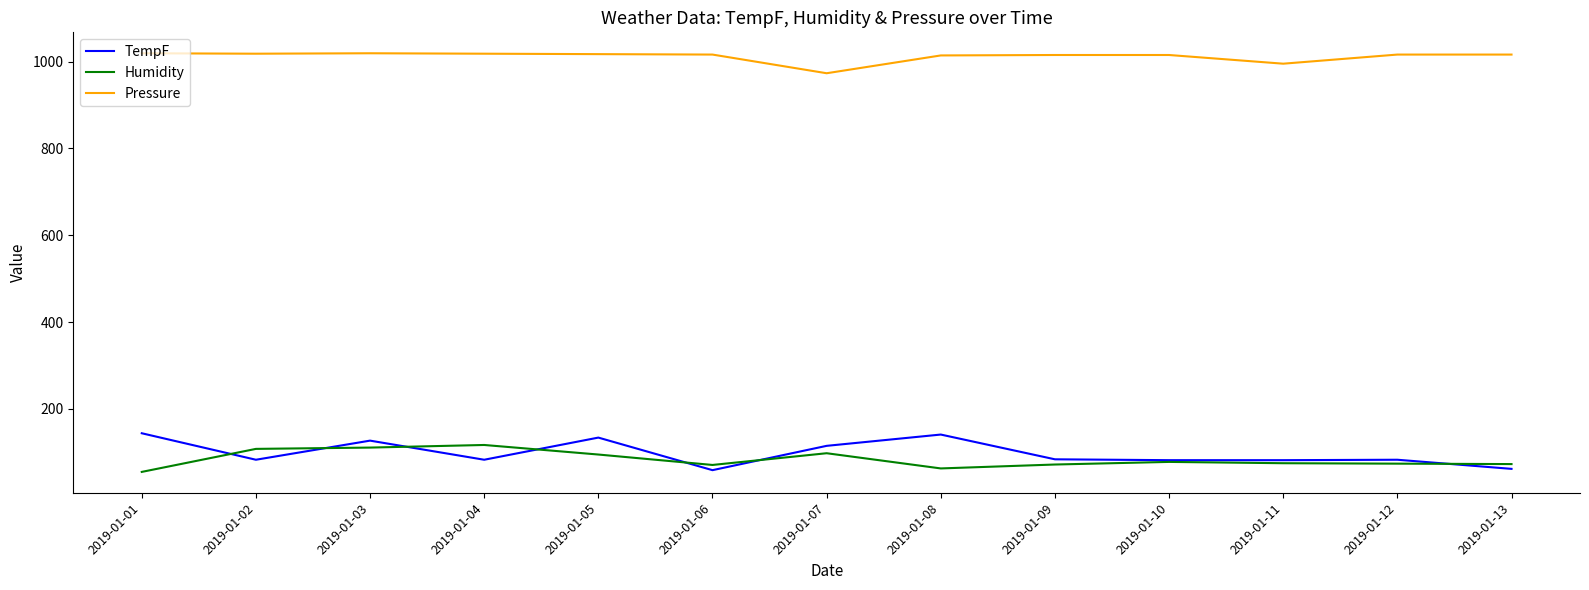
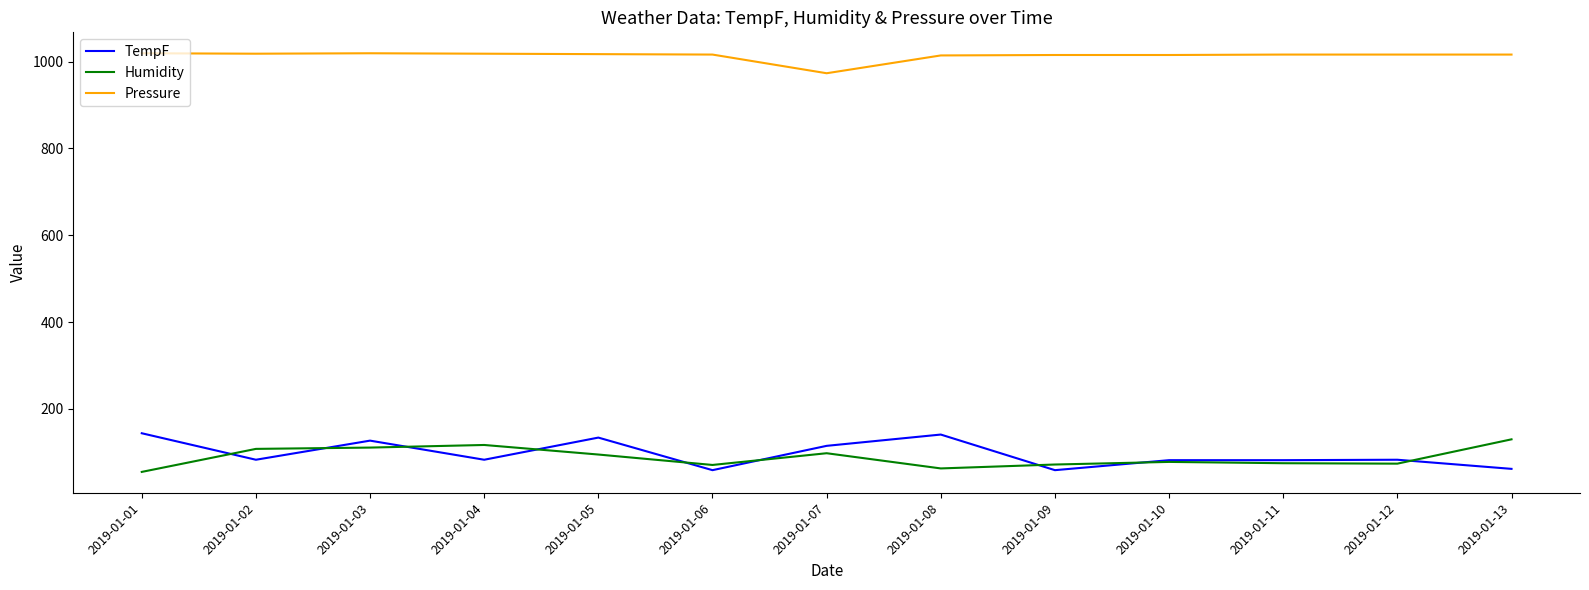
TempF, 2019-01-09: 80 -> 60
Pressure, 2019-01-11: 1000 -> 1020
Humidity, 2019-01-13: 70 -> 130
